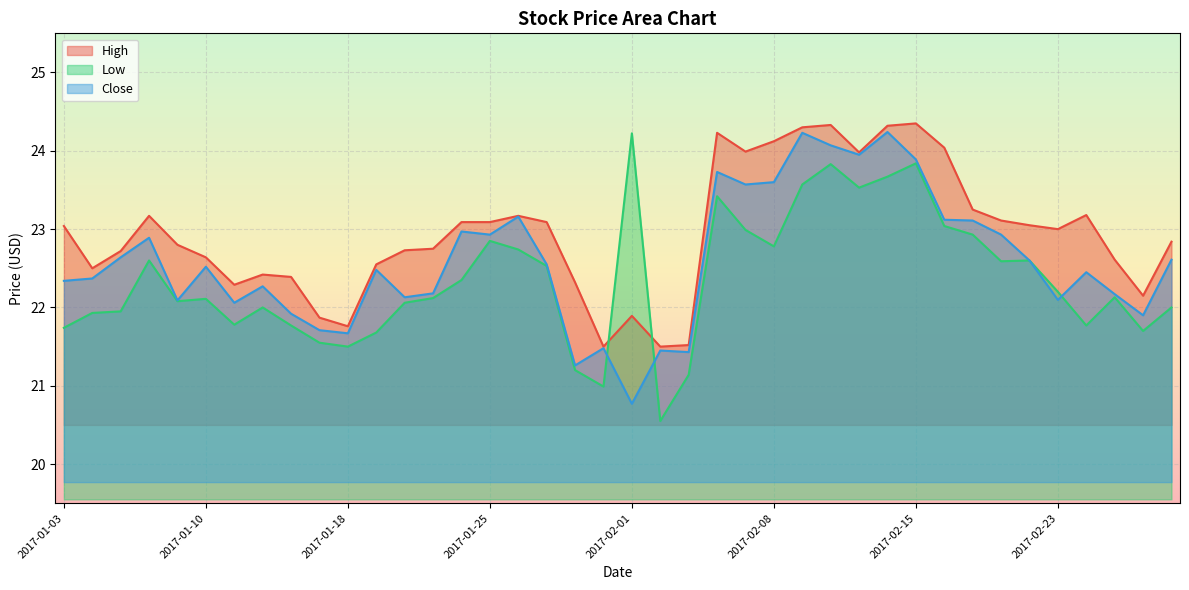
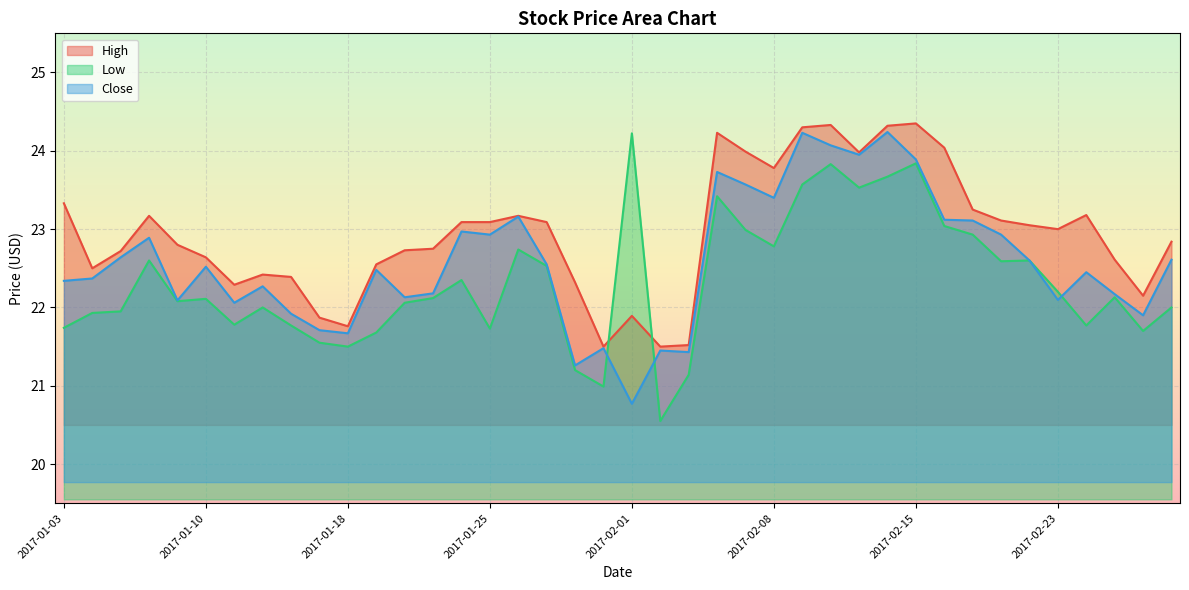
High, 2017-01-03: 23.0 -> 23.3
Low, 2017-01-25: 22.9 -> 21.7
High, 2017-02-08: 24.1 -> 23.8
Close, 2017-02-08: 23.6 -> 23.4
